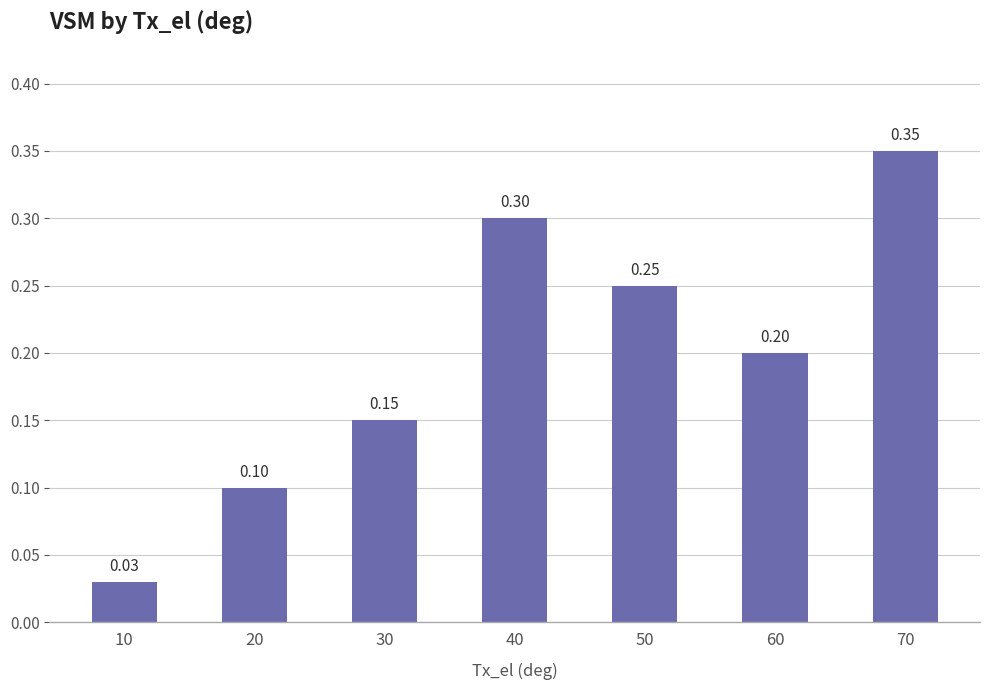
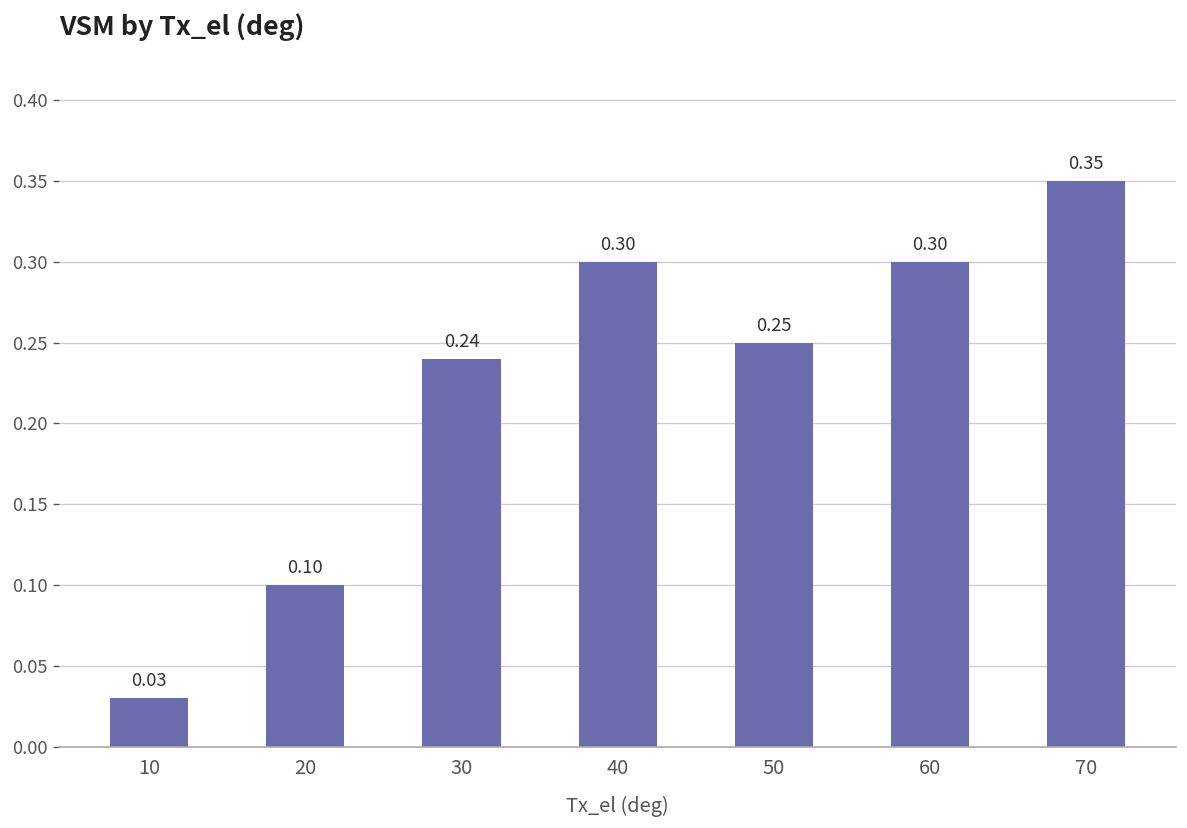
30: 0.15 -> 0.24
60: 0.20 -> 0.30
